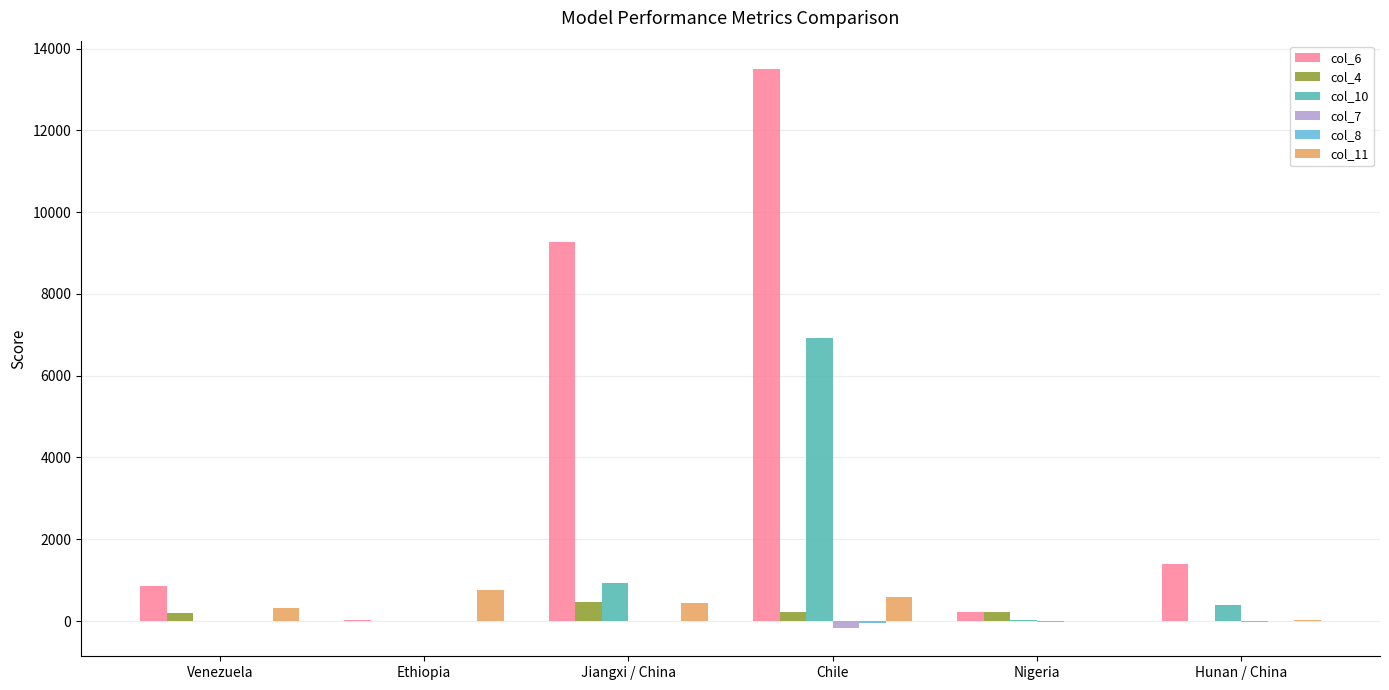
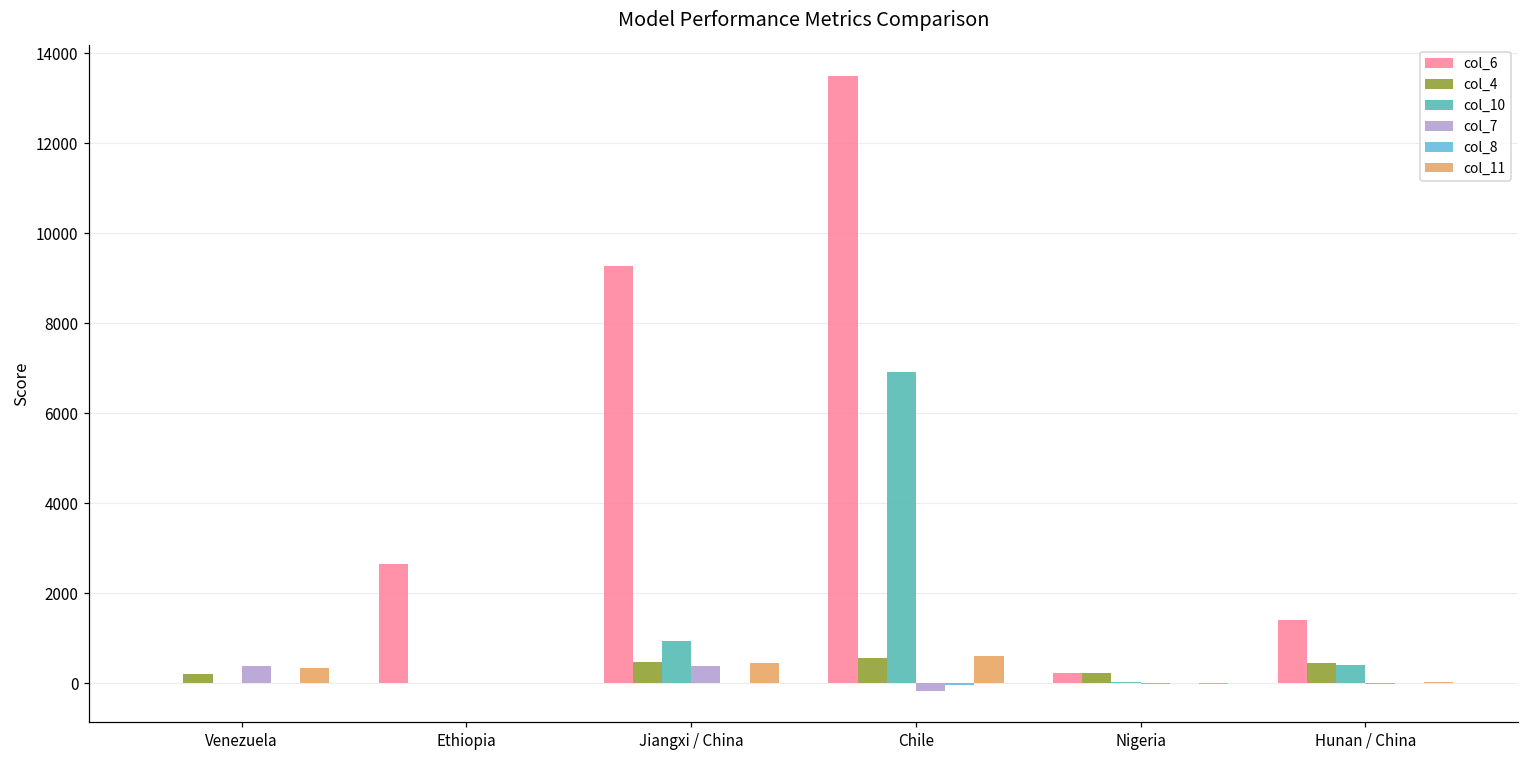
col_6, Venezuela: 900 -> 0
col_7, Venezuela: 0 -> 400
col_6, Ethiopia: 0 -> 2600
col_11, Ethiopia: 700 -> 0
col_7, Jiangxi / China: 0 -> 400
col_4, Chile: 200 -> 500
col_4, Hunan / China: 0 -> 400
